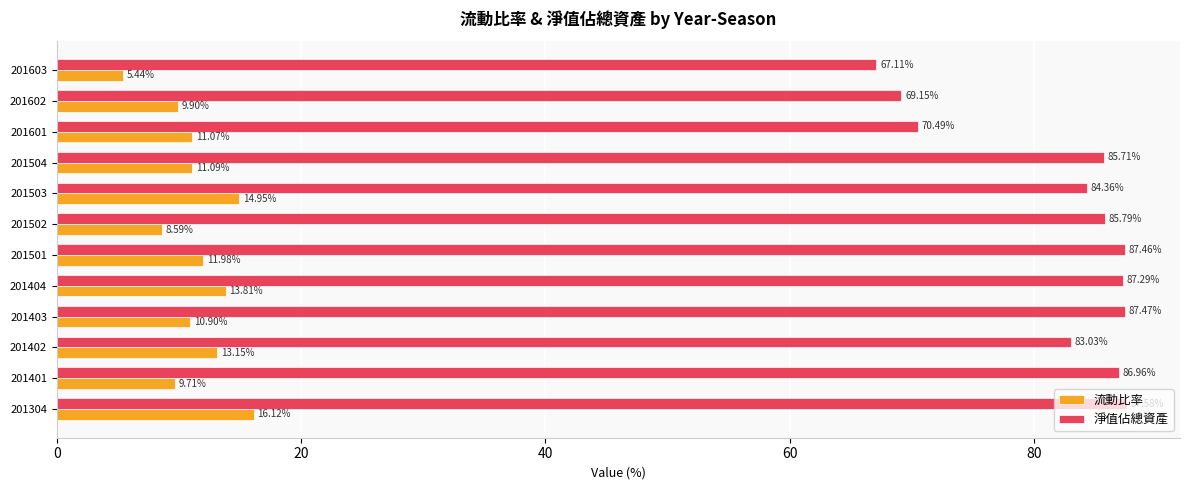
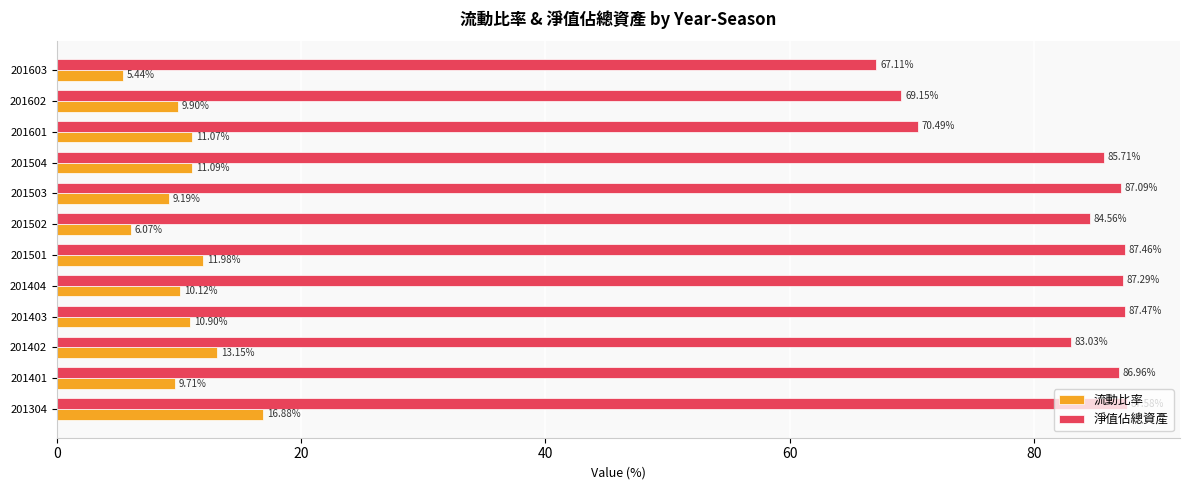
淨值佔總資產, 201503: 84.36% -> 87.09%
流動比率, 201503: 14.95% -> 9.19%
淨值佔總資產, 201502: 85.79% -> 84.56%
流動比率, 201502: 8.59% -> 6.07%
流動比率, 201404: 13.81% -> 10.12%
流動比率, 201304: 16.12% -> 16.88%
